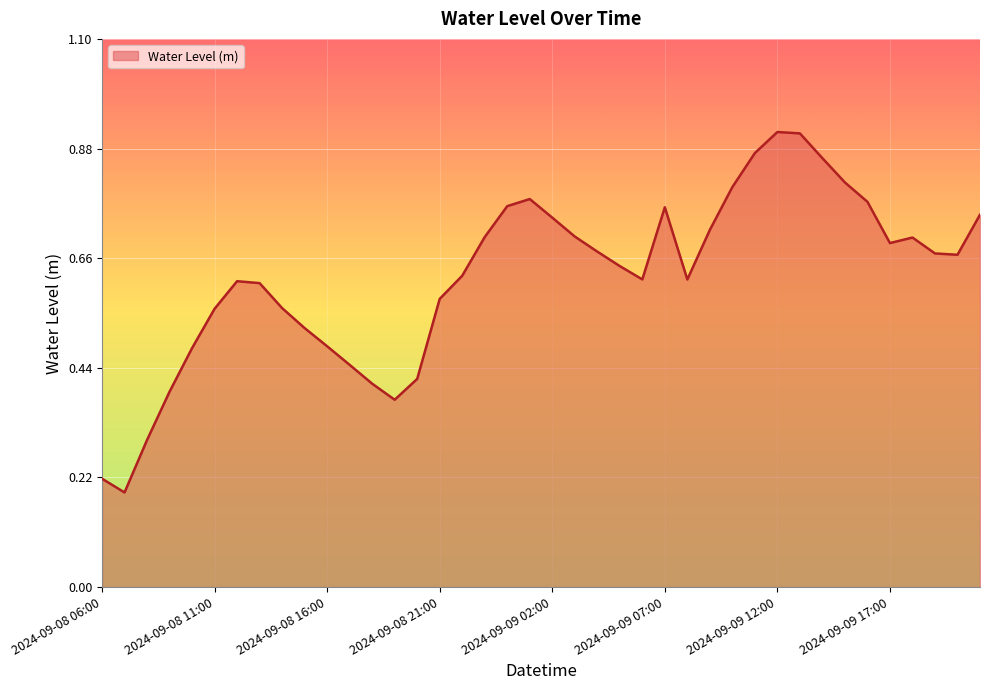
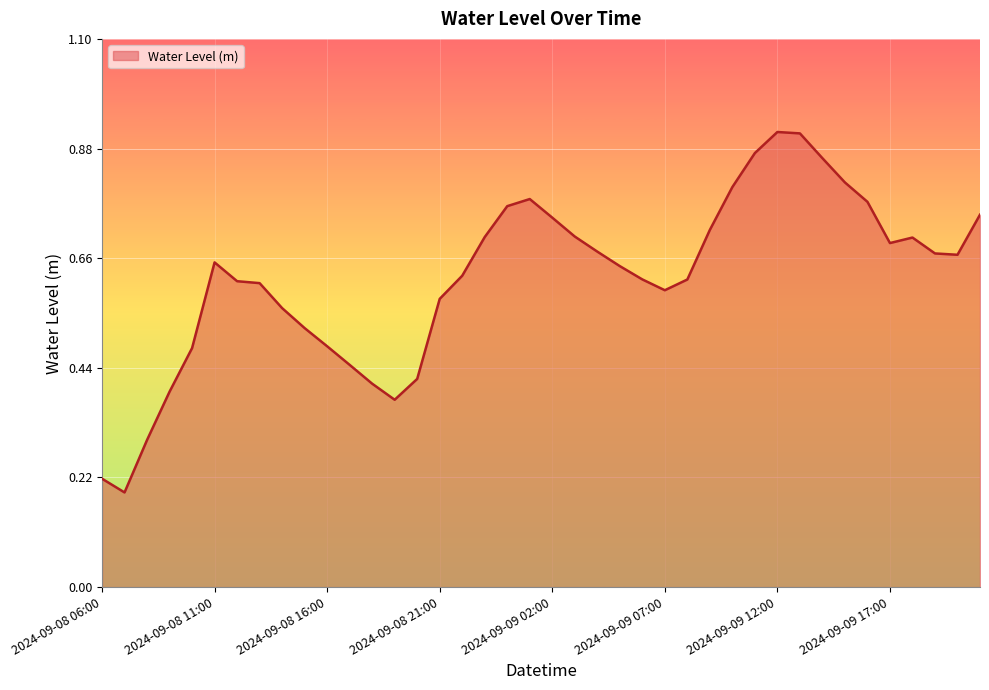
2024-09-08 11:00: 0.56 -> 0.65
2024-09-09 07:00: 0.76 -> 0.60
